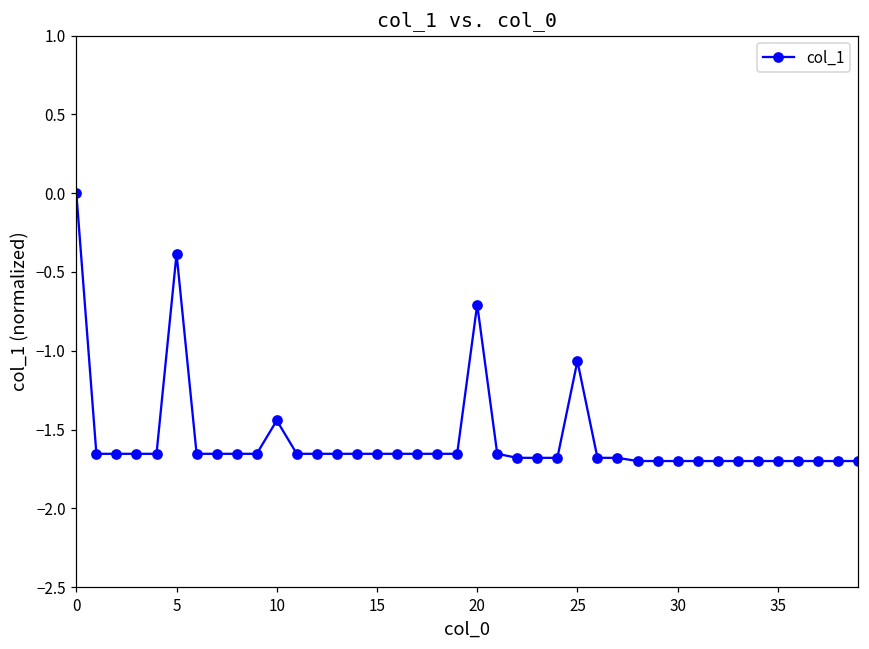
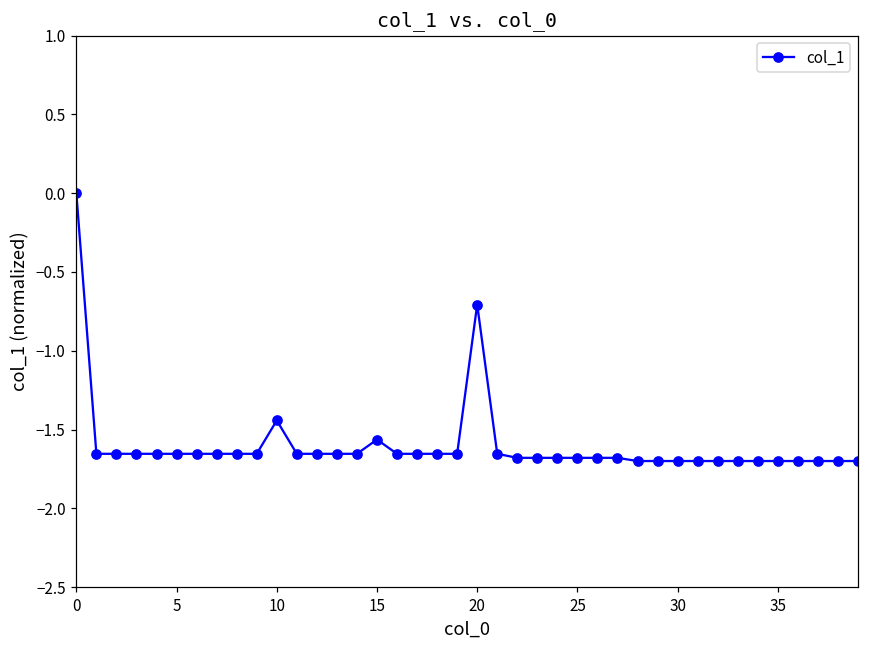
5: -0.38 -> -1.65
15: -1.65 -> -1.56
25: -1.07 -> -1.68
